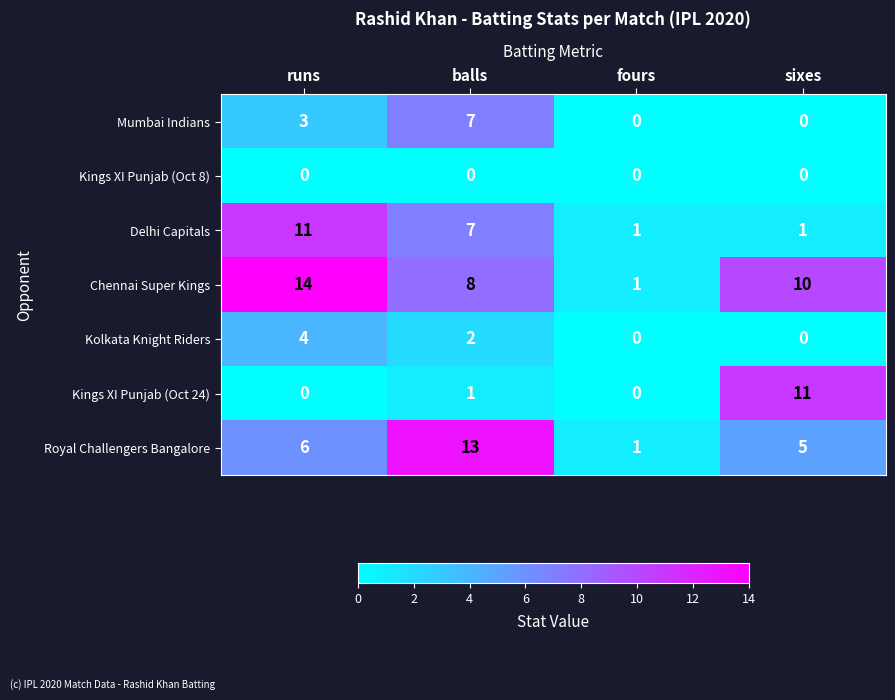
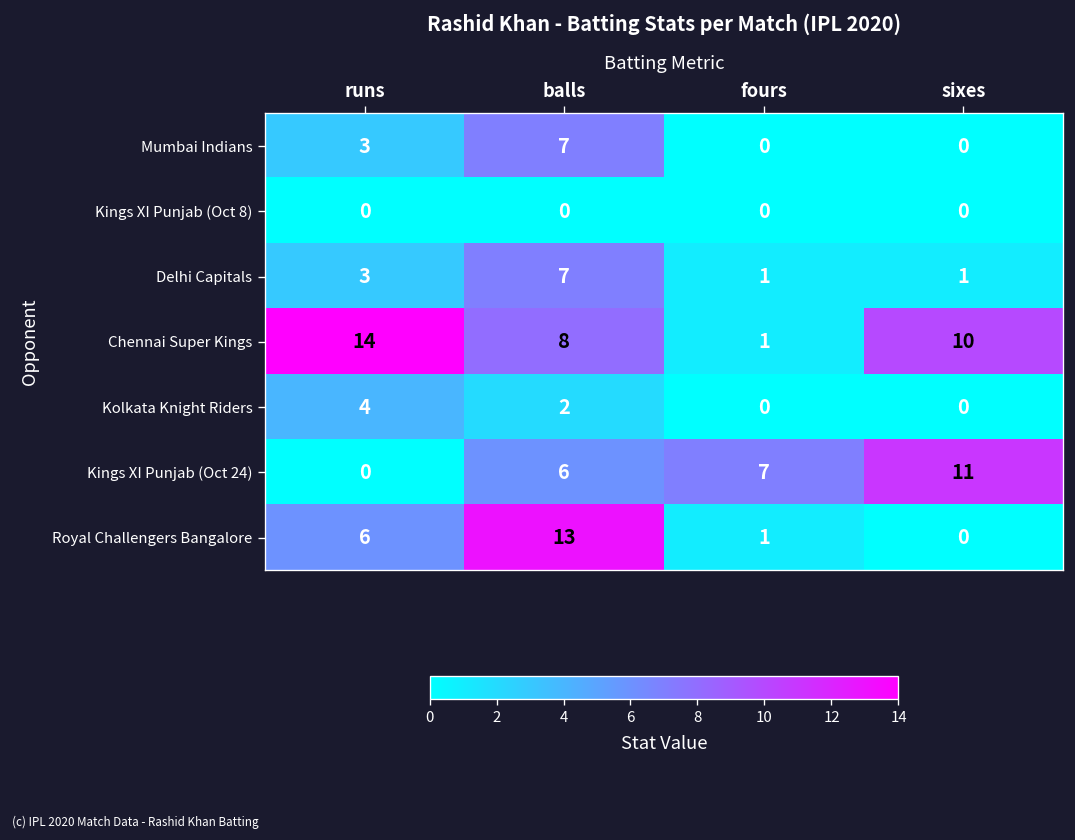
Delhi Capitals, runs: 11 -> 3
Kings XI Punjab (Oct 24), balls: 1 -> 6
Kings XI Punjab (Oct 24), fours: 0 -> 7
Royal Challengers Bangalore, sixes: 5 -> 0
